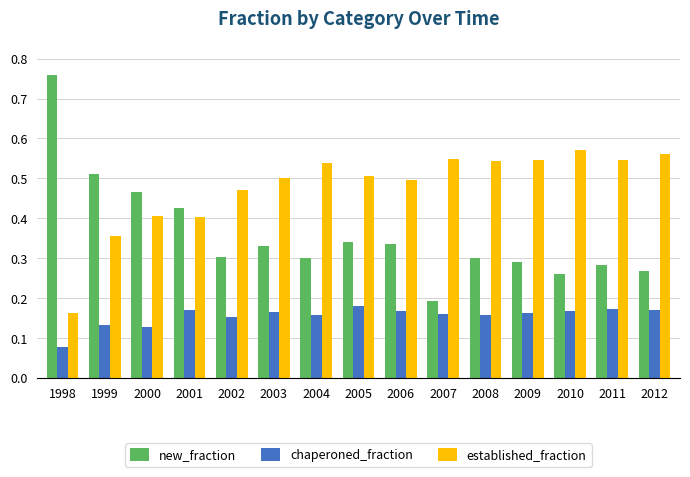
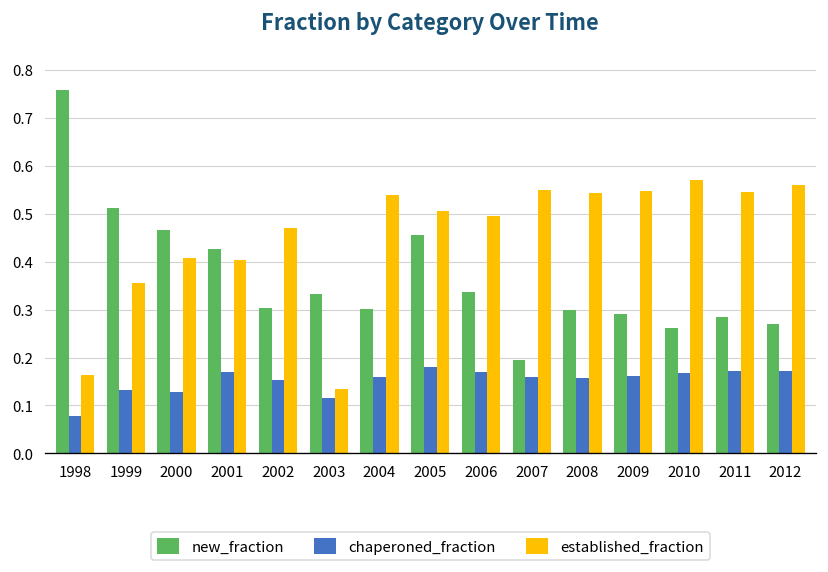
chaperoned_fraction, 2003: 0.17 -> 0.12
established_fraction, 2003: 0.50 -> 0.13
new_fraction, 2005: 0.34 -> 0.46
